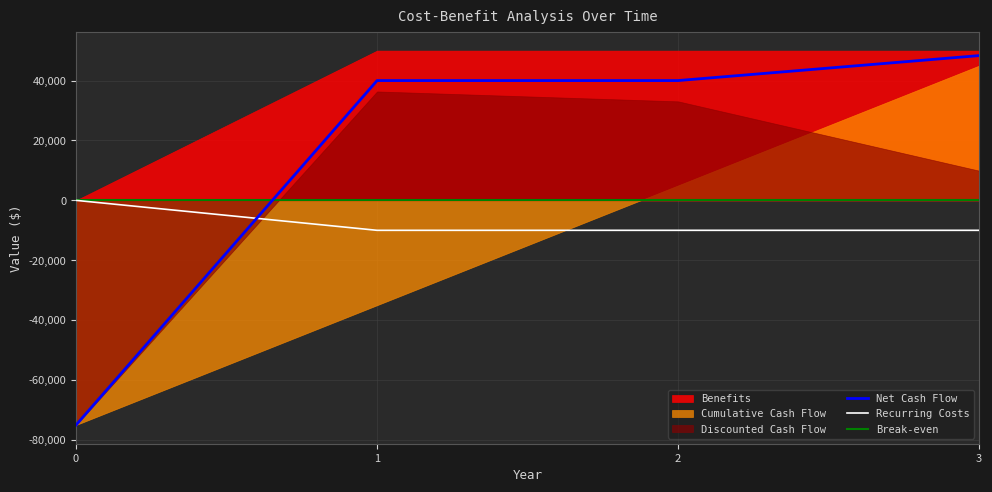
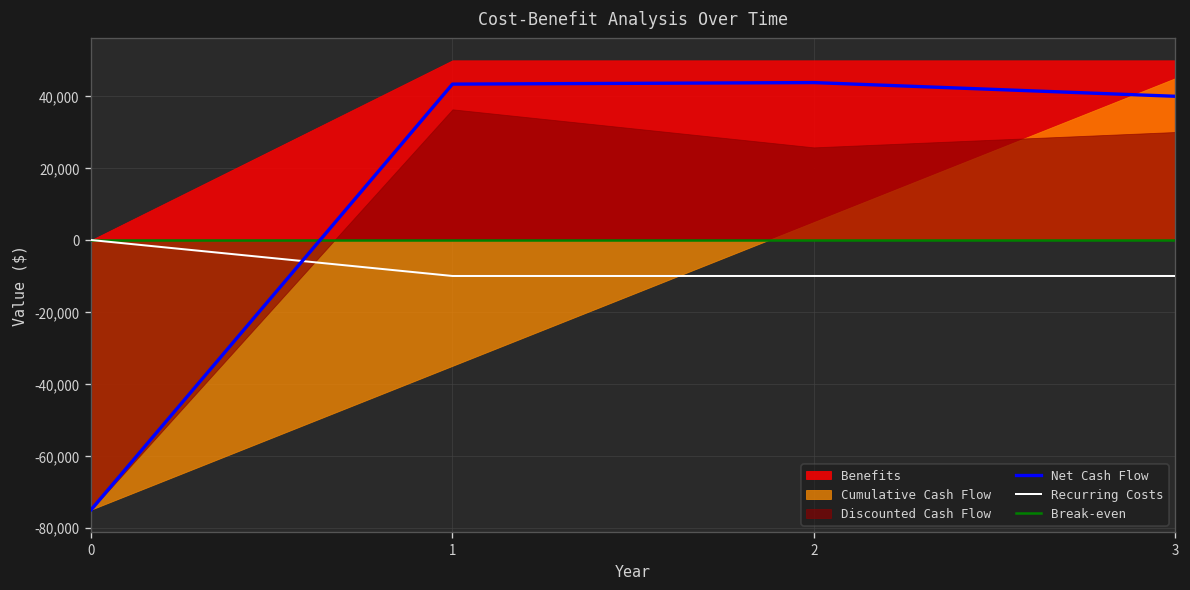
Net Cash Flow, 1: 40,000 -> 43,000
Net Cash Flow, 2: 40,000 -> 44,000
Discounted Cash Flow, 2: 33,000 -> 26,000
Net Cash Flow, 3: 48,000 -> 40,000
Discounted Cash Flow, 3: 10,000 -> 30,000
